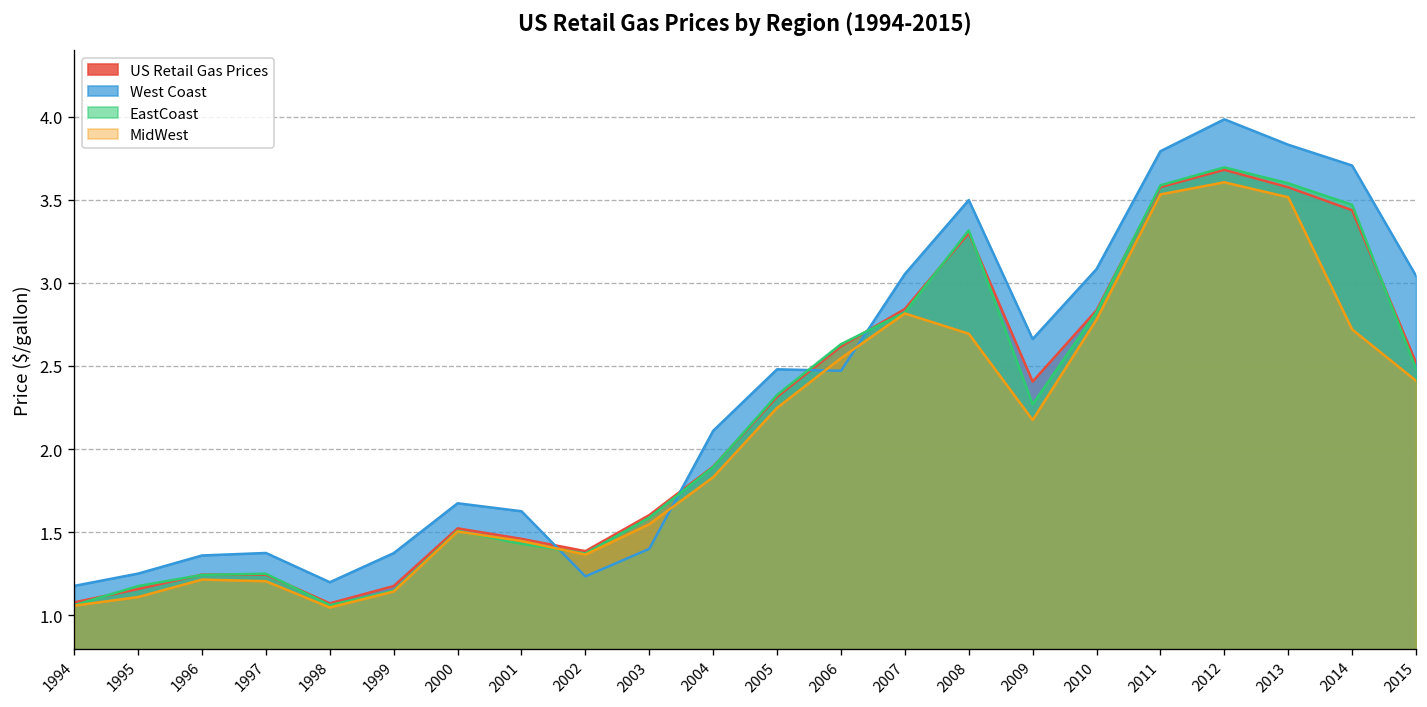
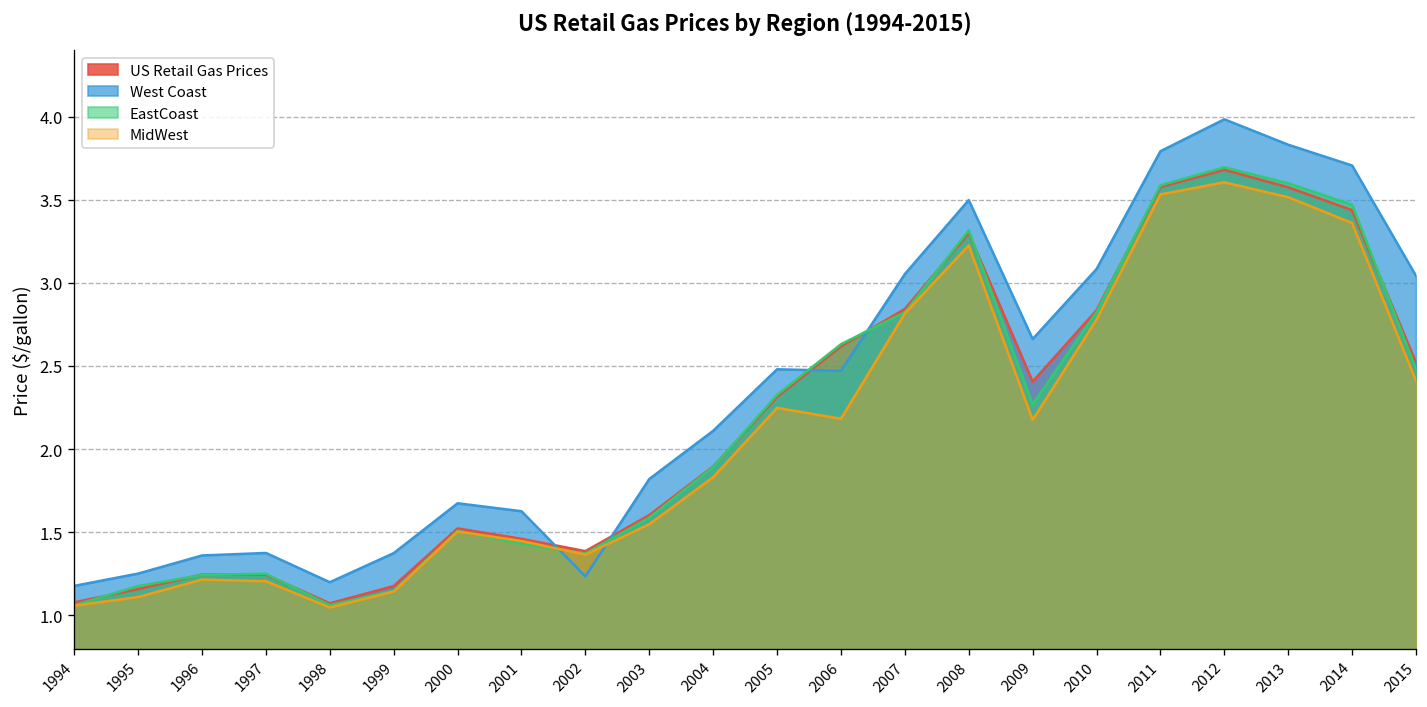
West Coast, 2003: 1.40 -> 1.82
MidWest, 2006: 2.55 -> 2.18
MidWest, 2008: 2.69 -> 3.23
MidWest, 2014: 2.72 -> 3.36
